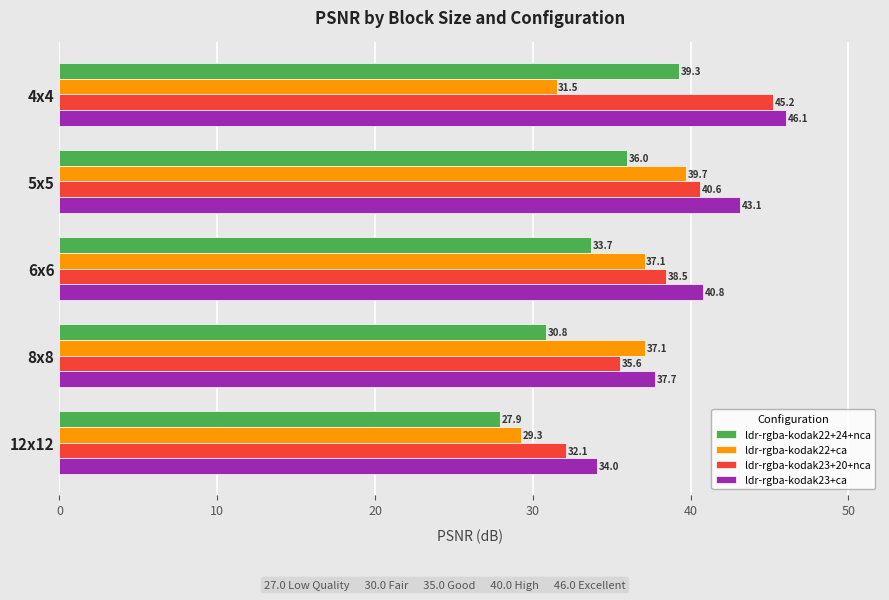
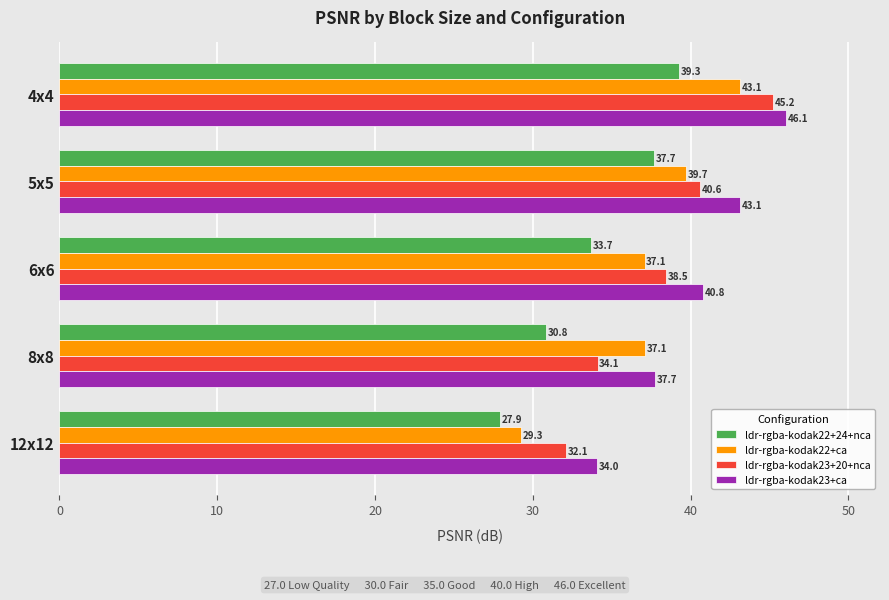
ldr-rgba-kodak22+ca, 4x4: 31.5 -> 43.1
ldr-rgba-kodak22+24+nca, 5x5: 36.0 -> 37.7
ldr-rgba-kodak23+20+nca, 8x8: 35.6 -> 34.1
